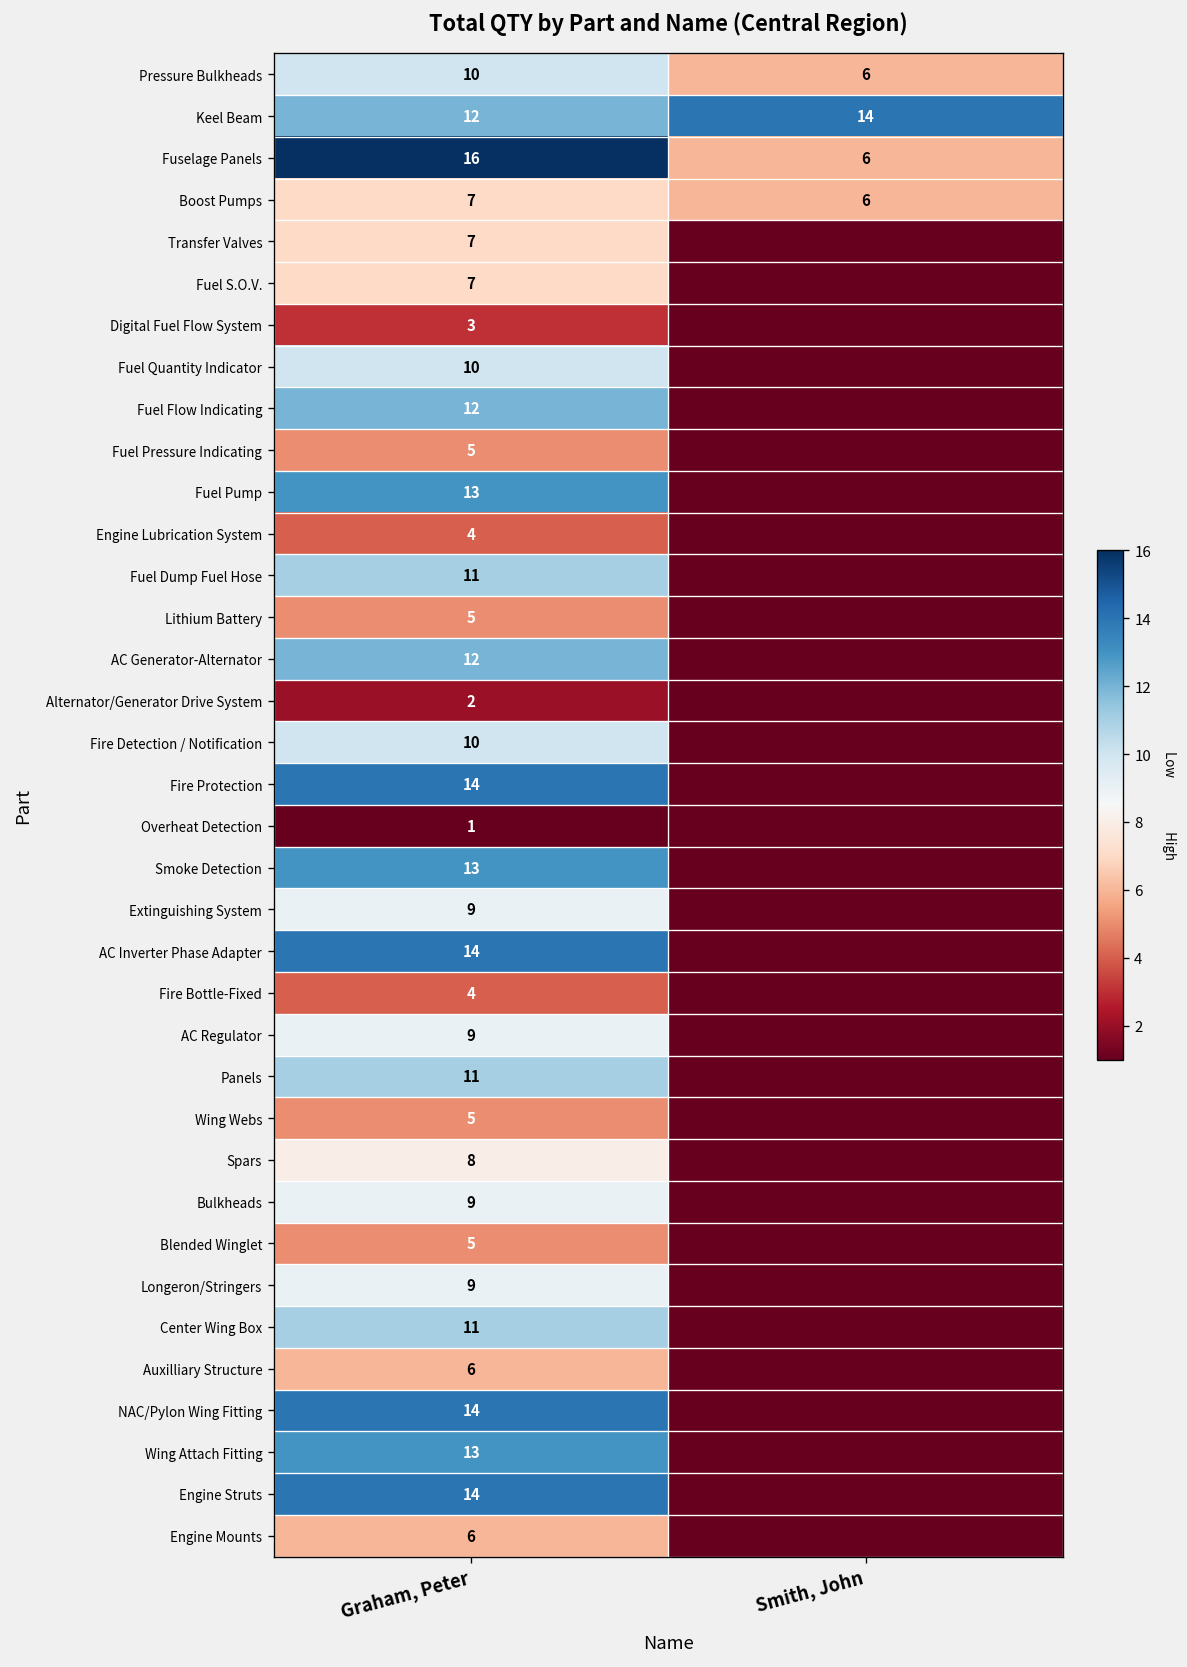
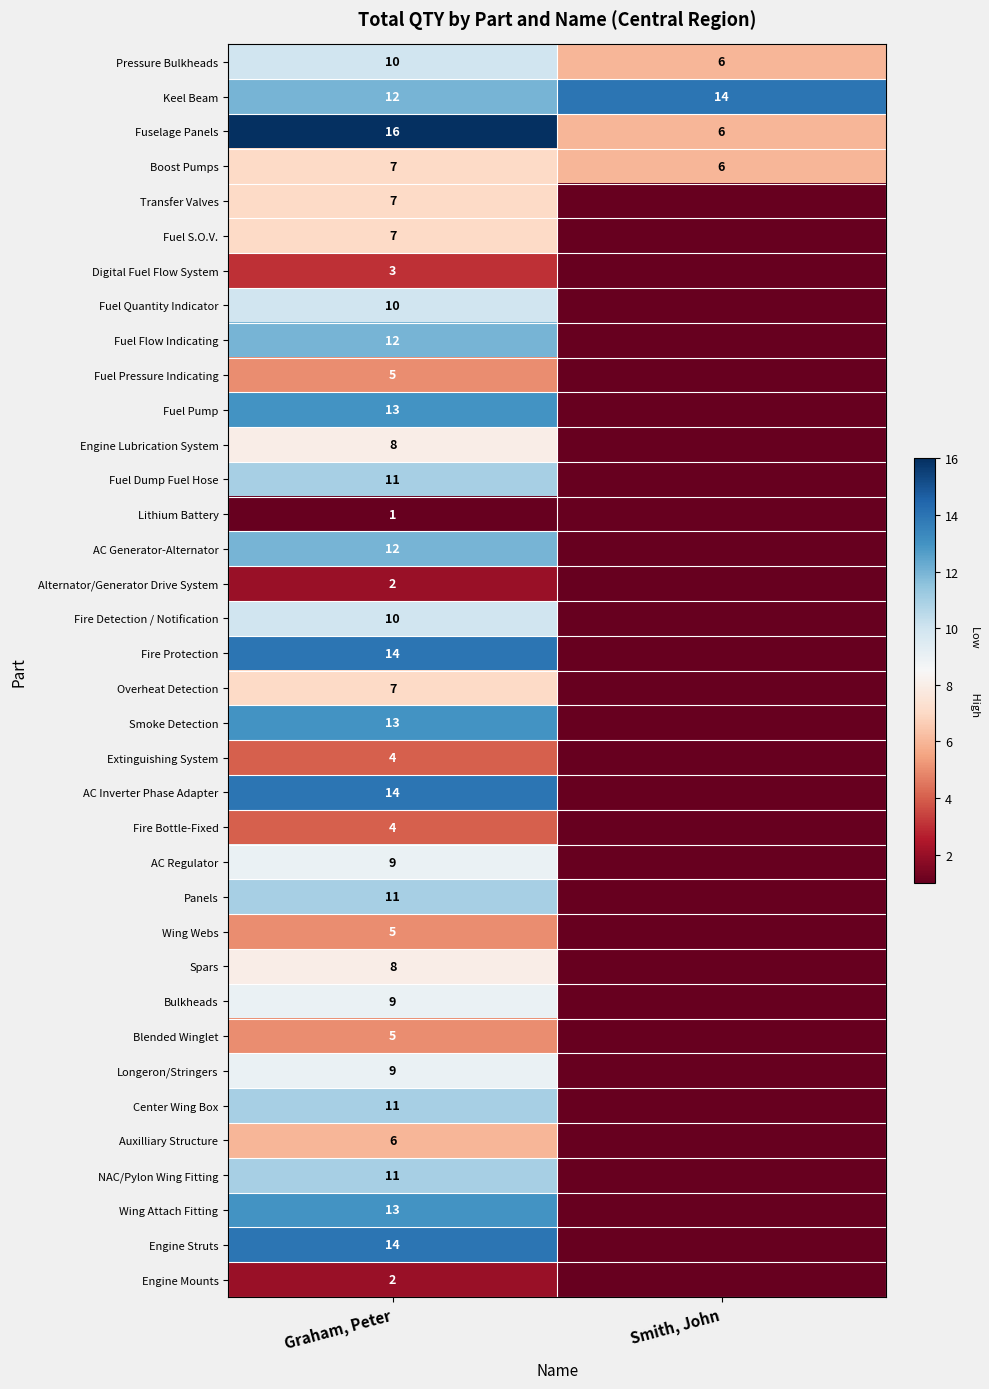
Engine Lubrication System, Graham, Peter: 4 -> 8
Lithium Battery, Graham, Peter: 5 -> 1
Overheat Detection, Graham, Peter: 1 -> 7
Extinguishing System, Graham, Peter: 9 -> 4
NAC/Pylon Wing Fitting, Graham, Peter: 14 -> 11
Engine Mounts, Graham, Peter: 6 -> 2
